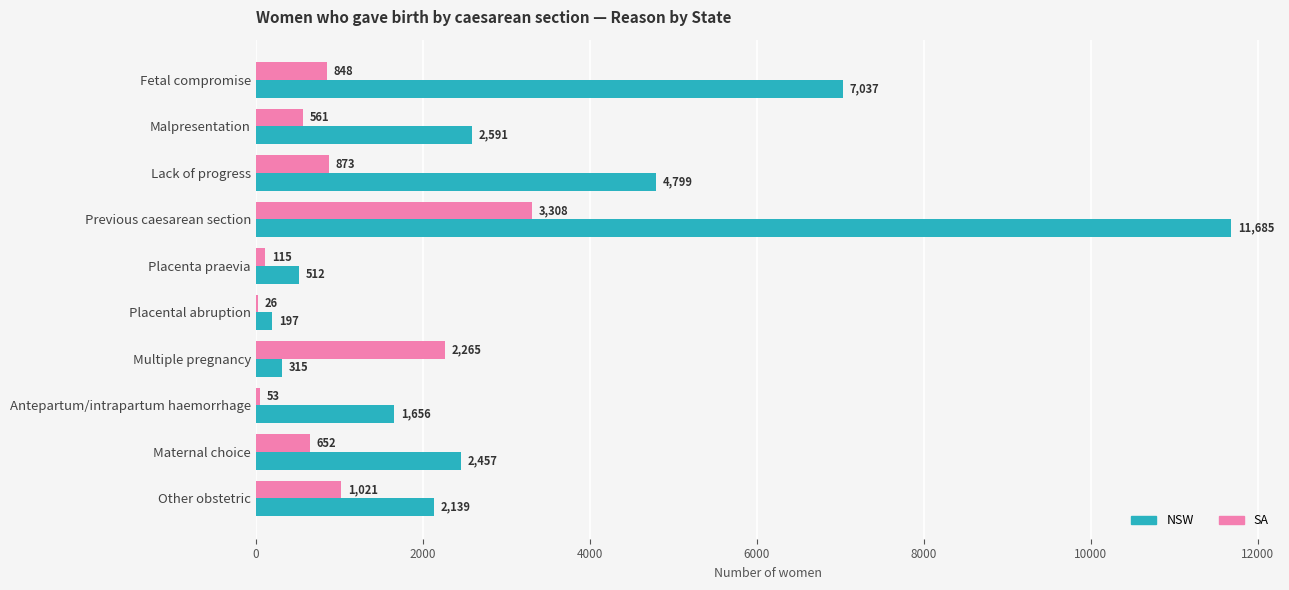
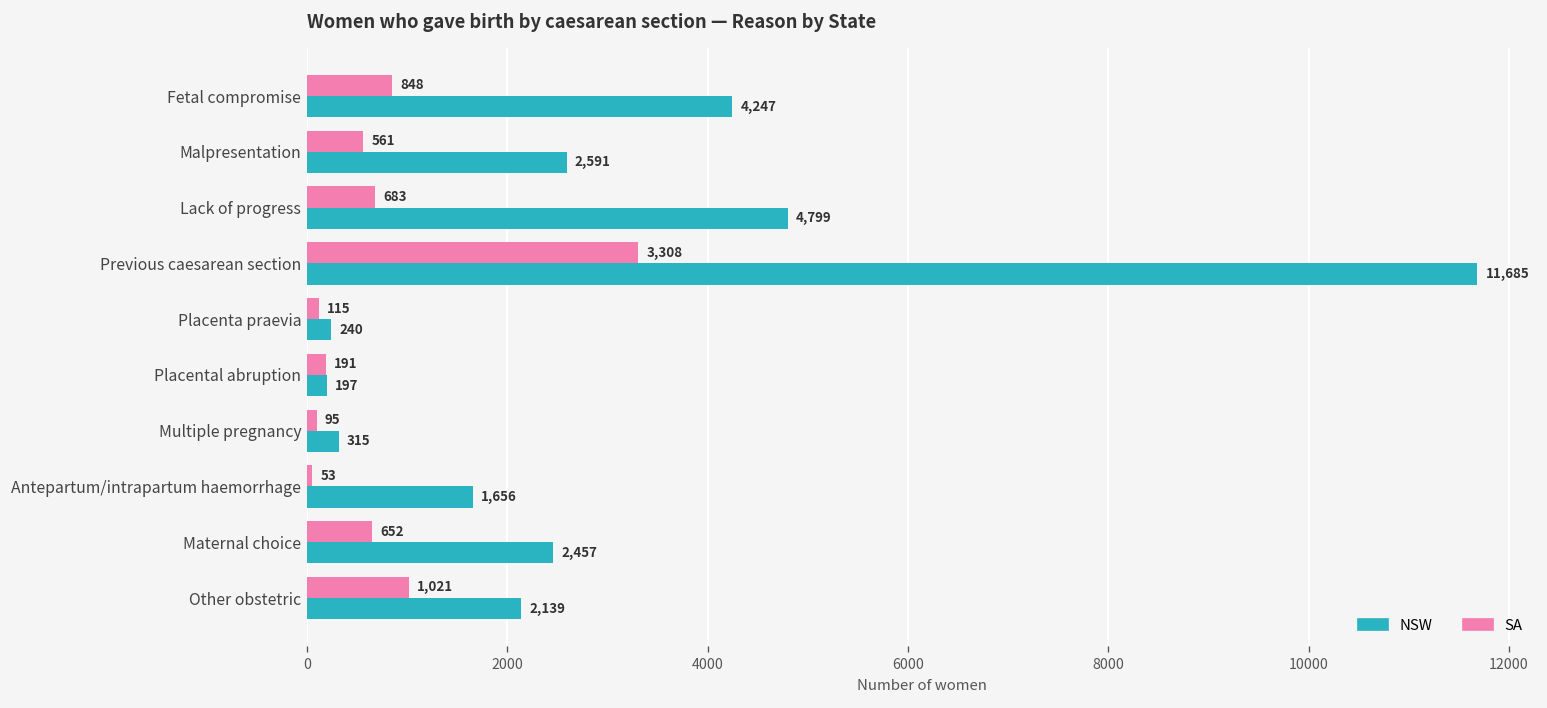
NSW, Fetal compromise: 7,037 -> 4,247
SA, Lack of progress: 873 -> 683
NSW, Placenta praevia: 512 -> 240
SA, Placental abruption: 26 -> 191
SA, Multiple pregnancy: 2,265 -> 95
